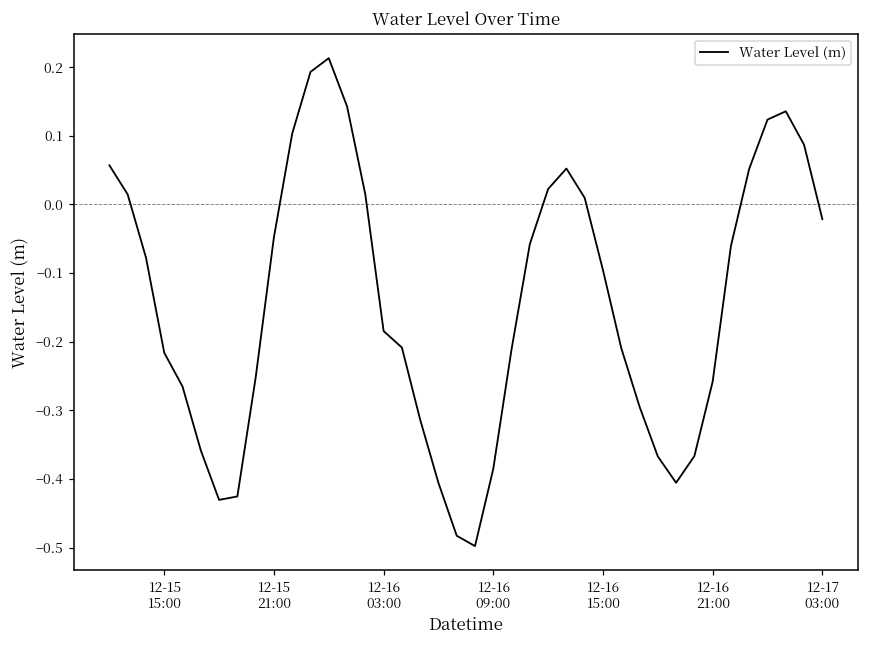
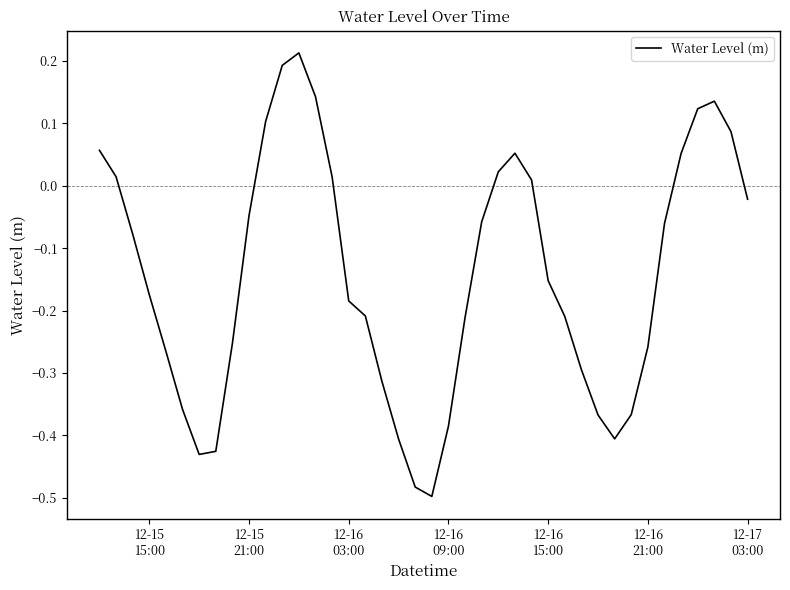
12-15 15:00: -0.22 -> -0.17
12-16 15:00: -0.10 -> -0.15
